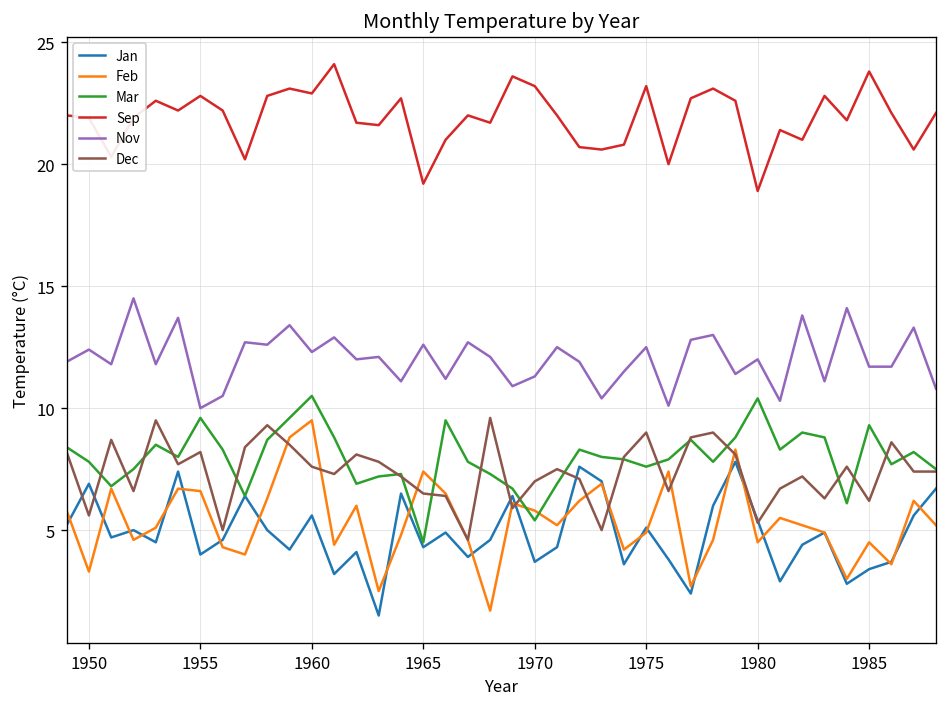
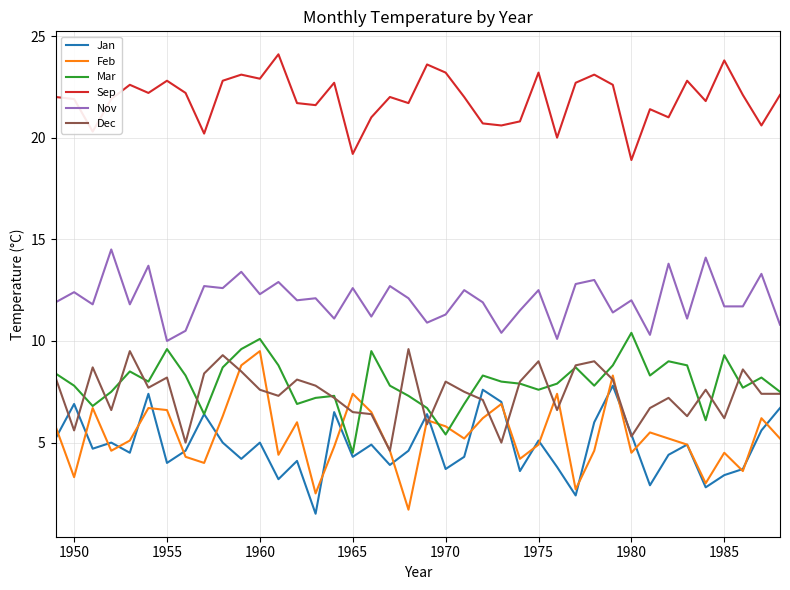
Jan, 1960: 5.6 -> 5.0
Mar, 1960: 10.5 -> 10.1
Dec, 1970: 7 -> 8
